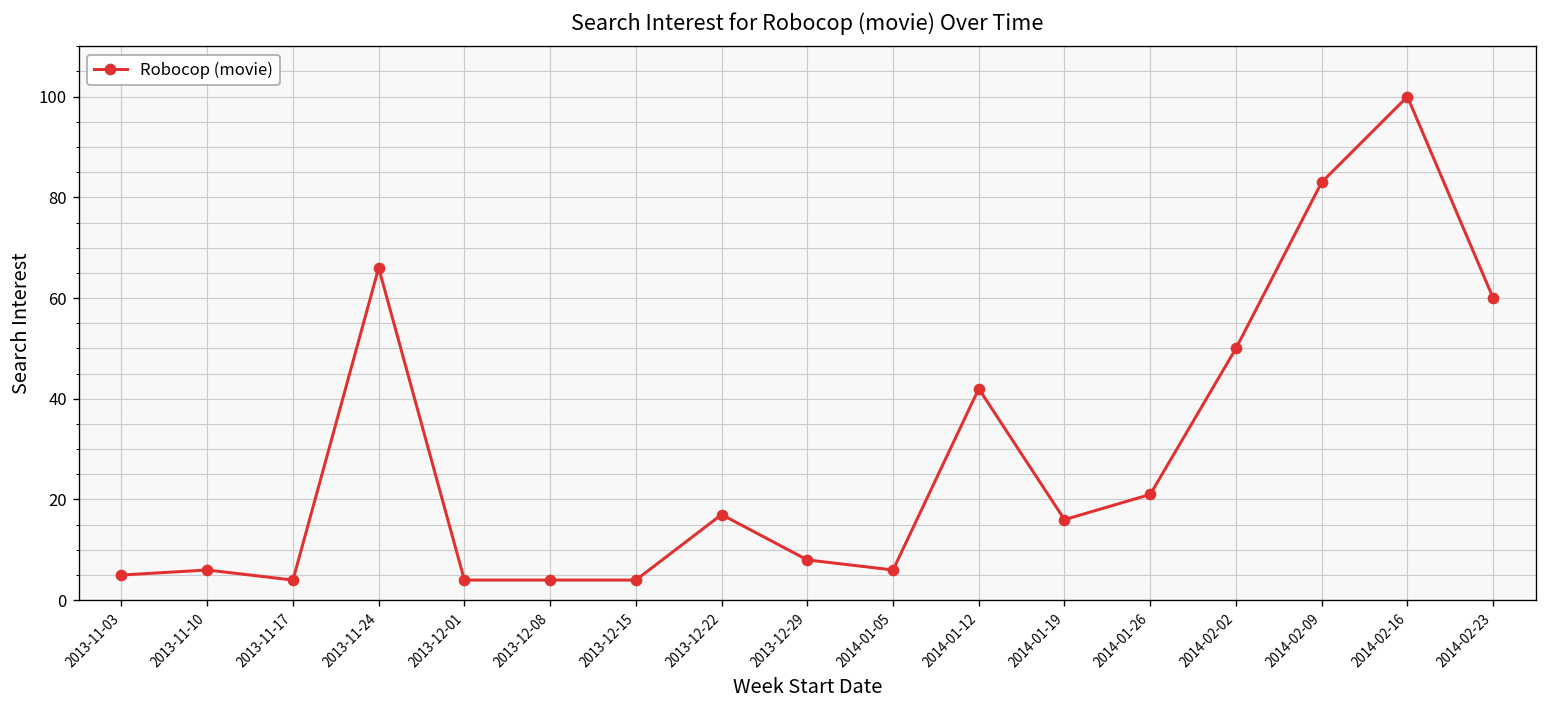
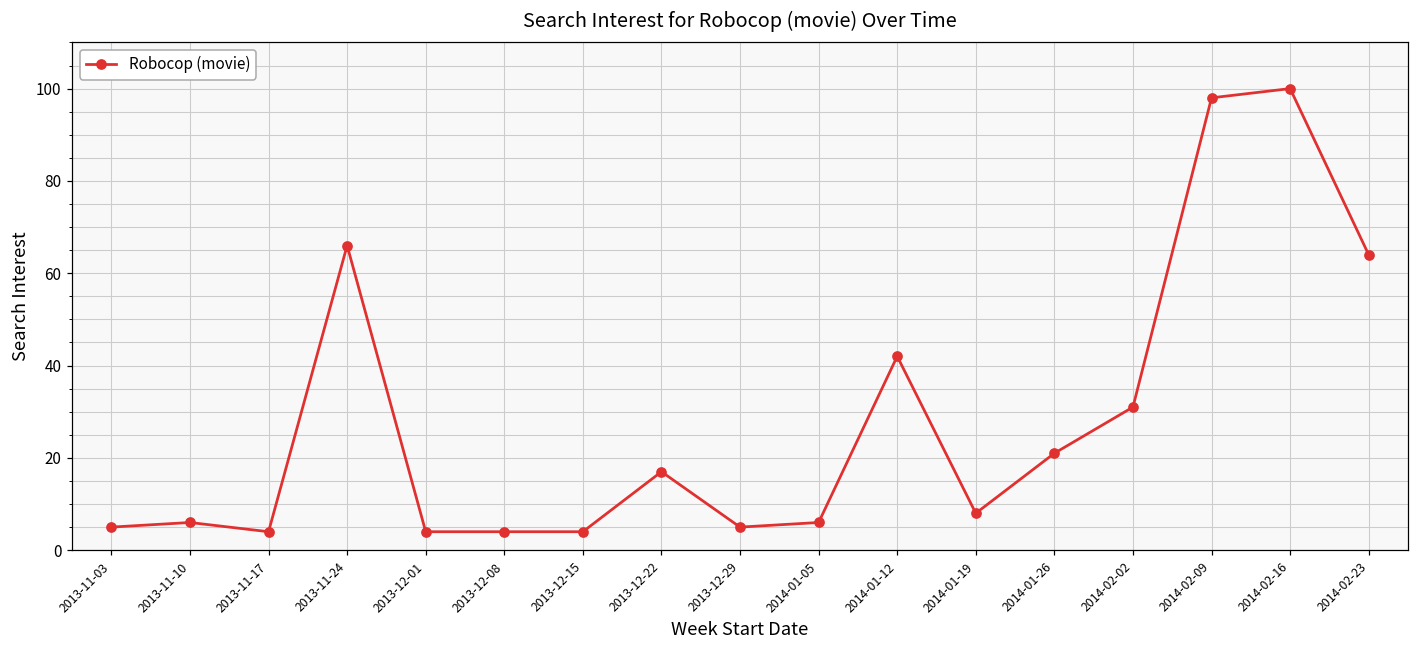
2013-12-29: 8 -> 5
2014-01-19: 16 -> 8
2014-02-02: 50 -> 31
2014-02-09: 83 -> 98
2014-02-23: 60 -> 64
